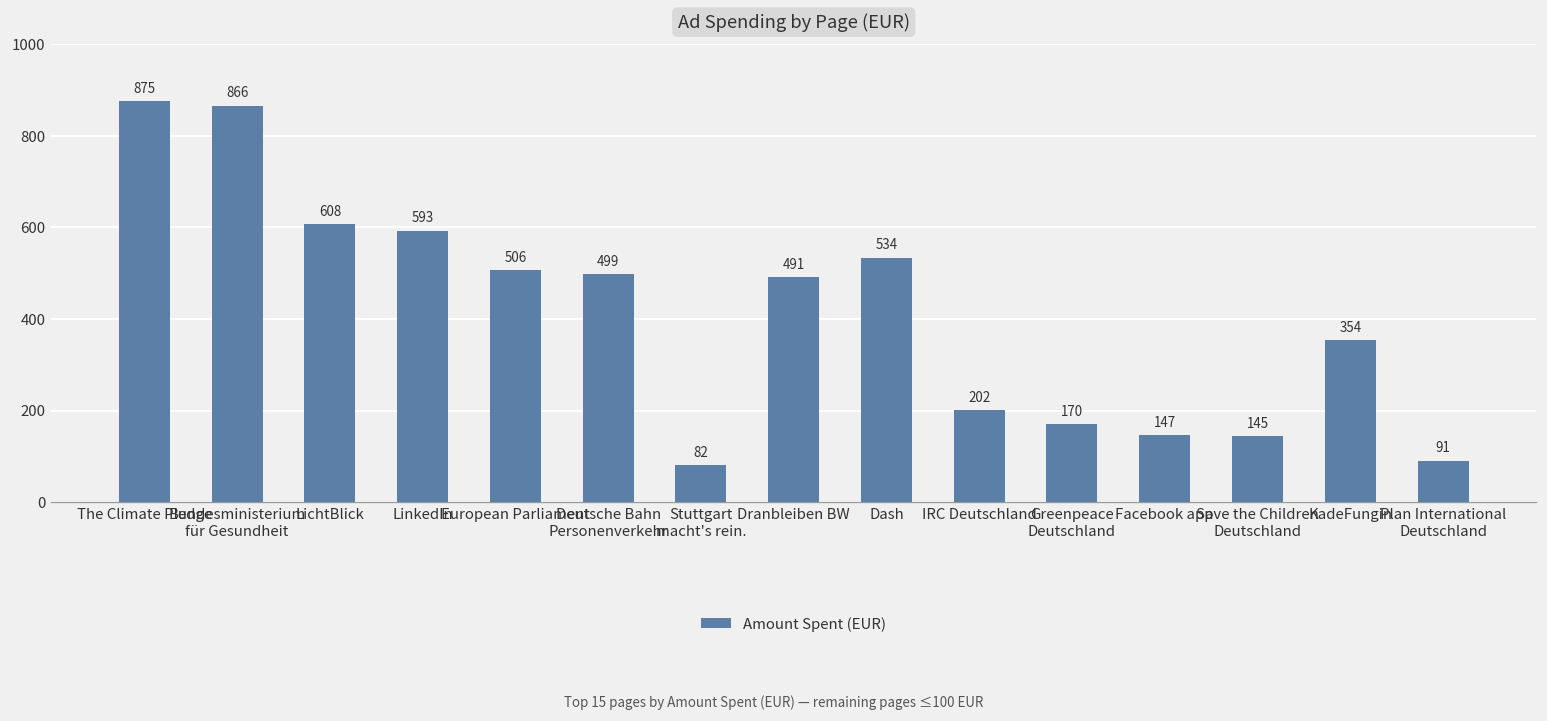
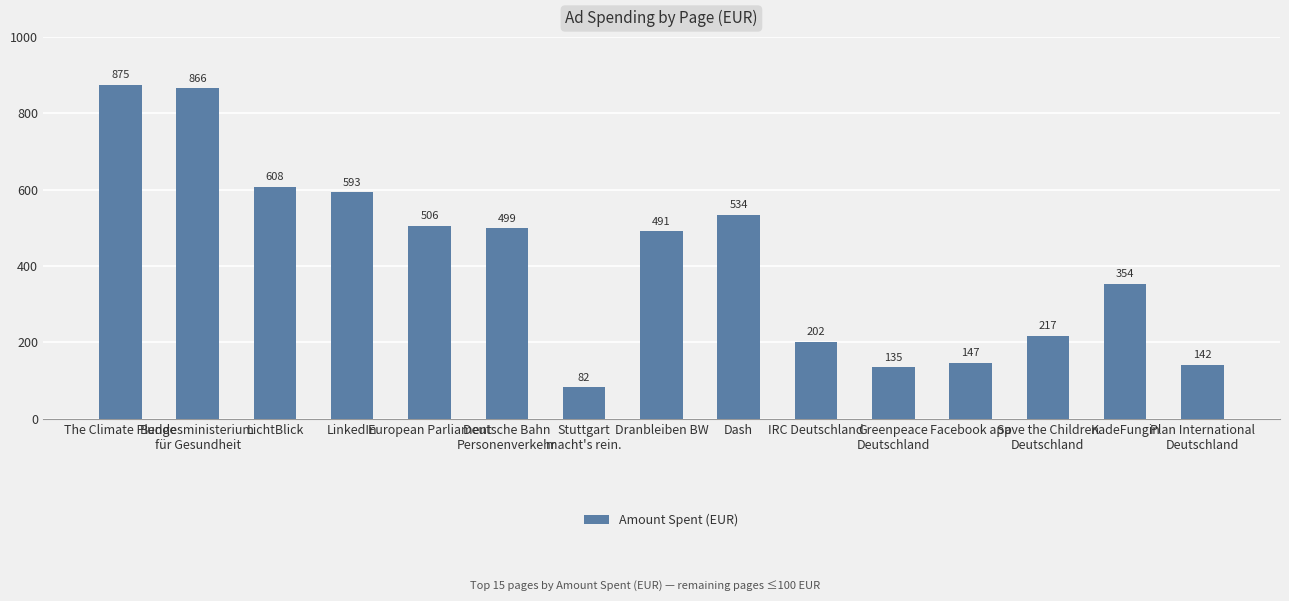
Greenpeace Deutschland: 170 -> 135
Save the Children Deutschland: 145 -> 217
Plan International Deutschland: 91 -> 142
